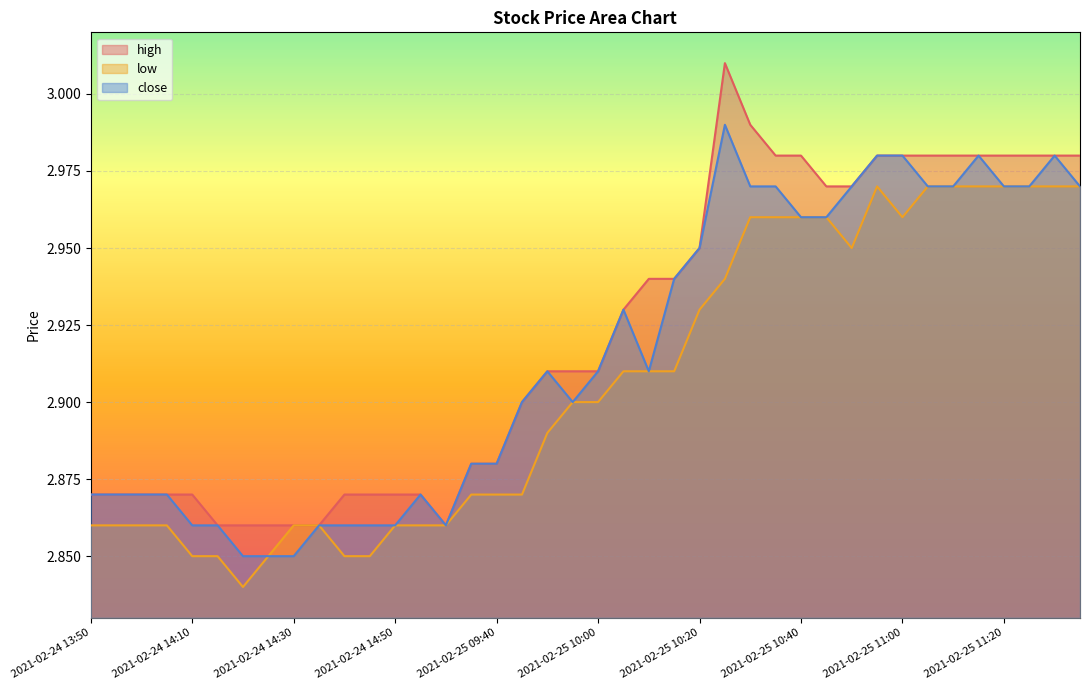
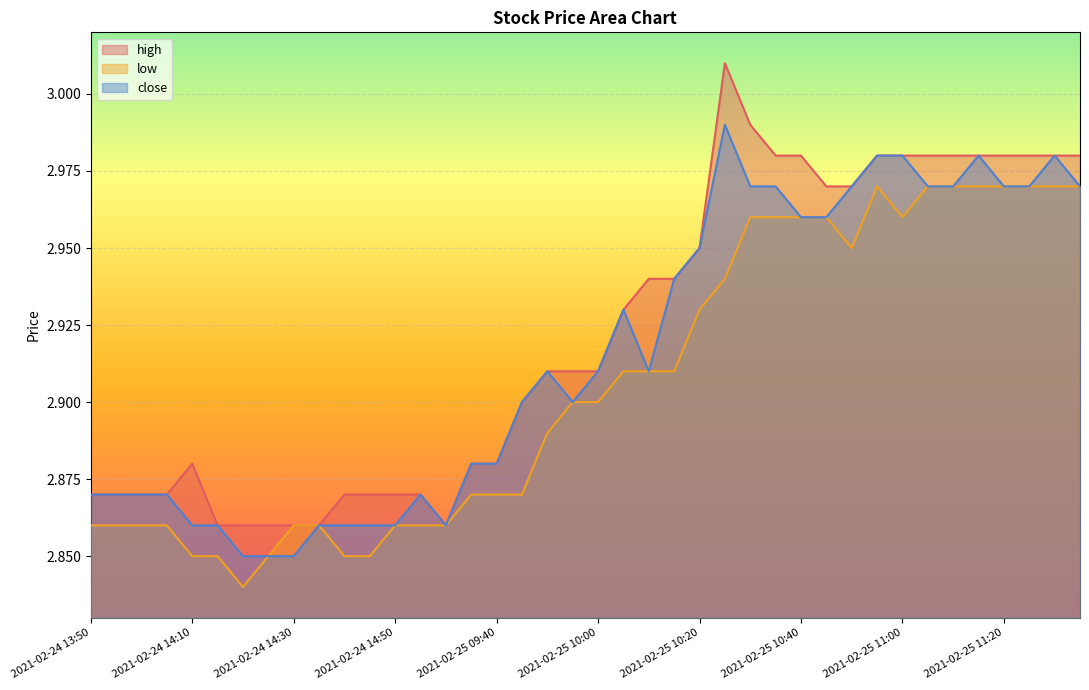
high, 2021-02-24 14:10: 2.87 -> 2.88
